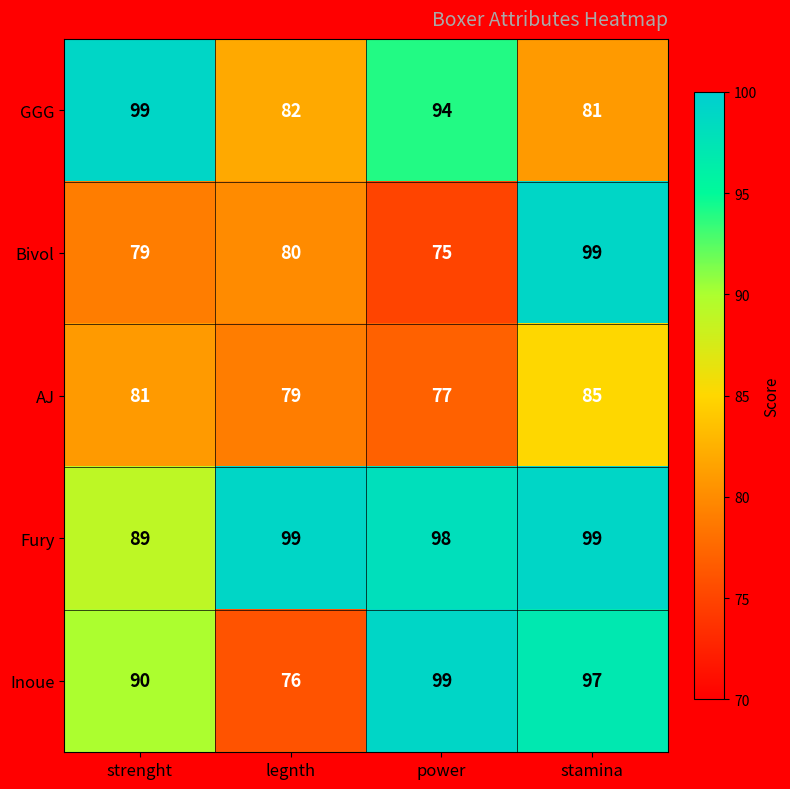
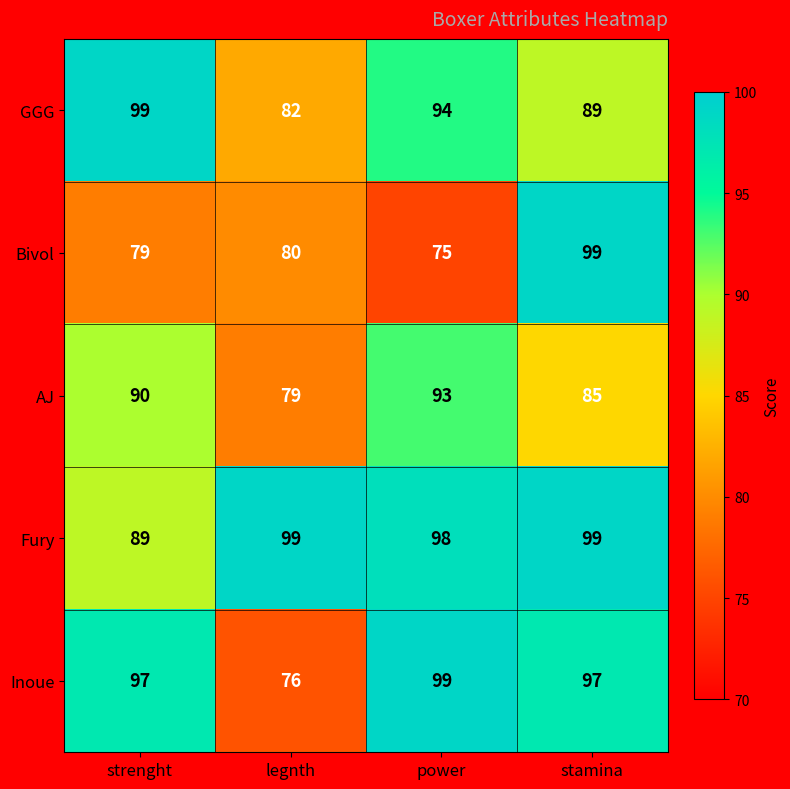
GGG, stamina: 81 -> 89
AJ, strenght: 81 -> 90
AJ, power: 77 -> 93
Inoue, strenght: 90 -> 97
